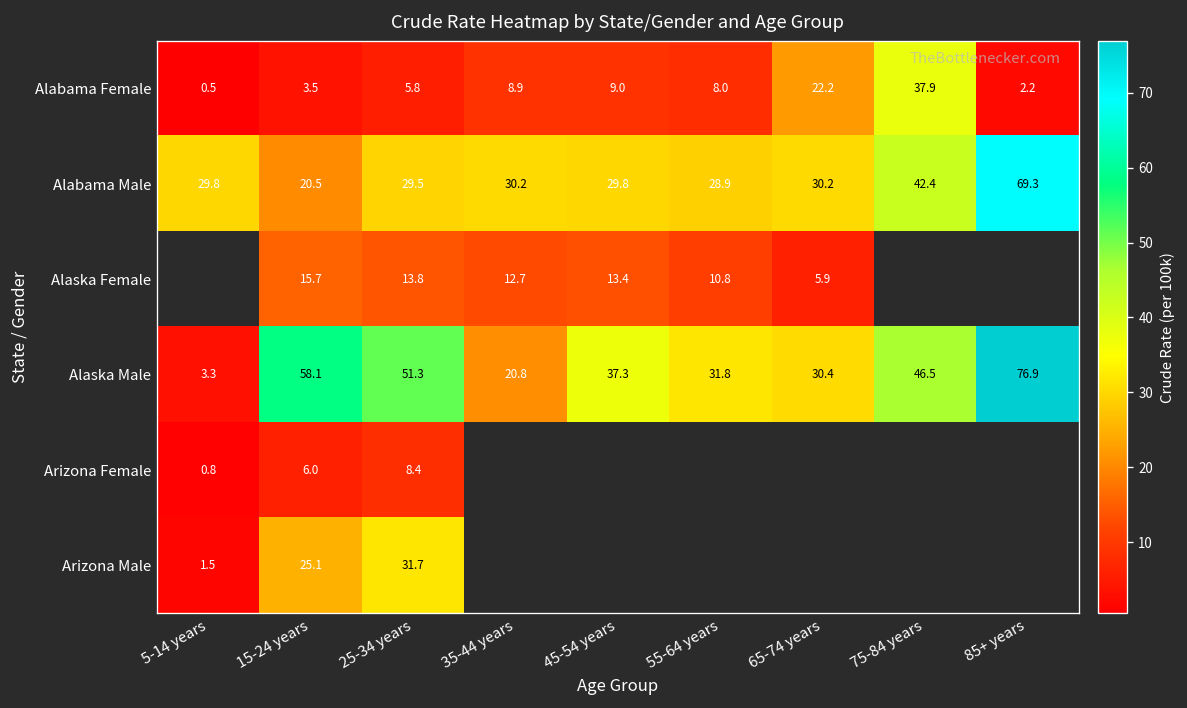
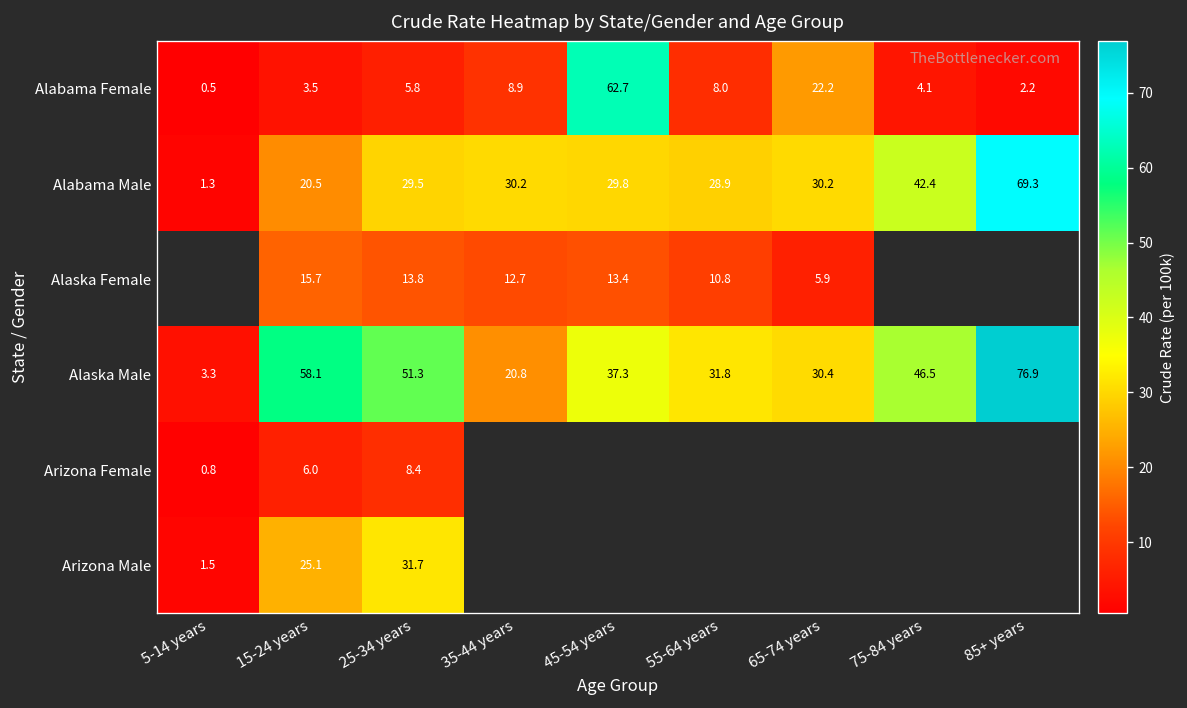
Alabama Female, 45-54 years: 9.0 -> 62.7
Alabama Female, 75-84 years: 37.9 -> 4.1
Alabama Male, 5-14 years: 29.8 -> 1.3
